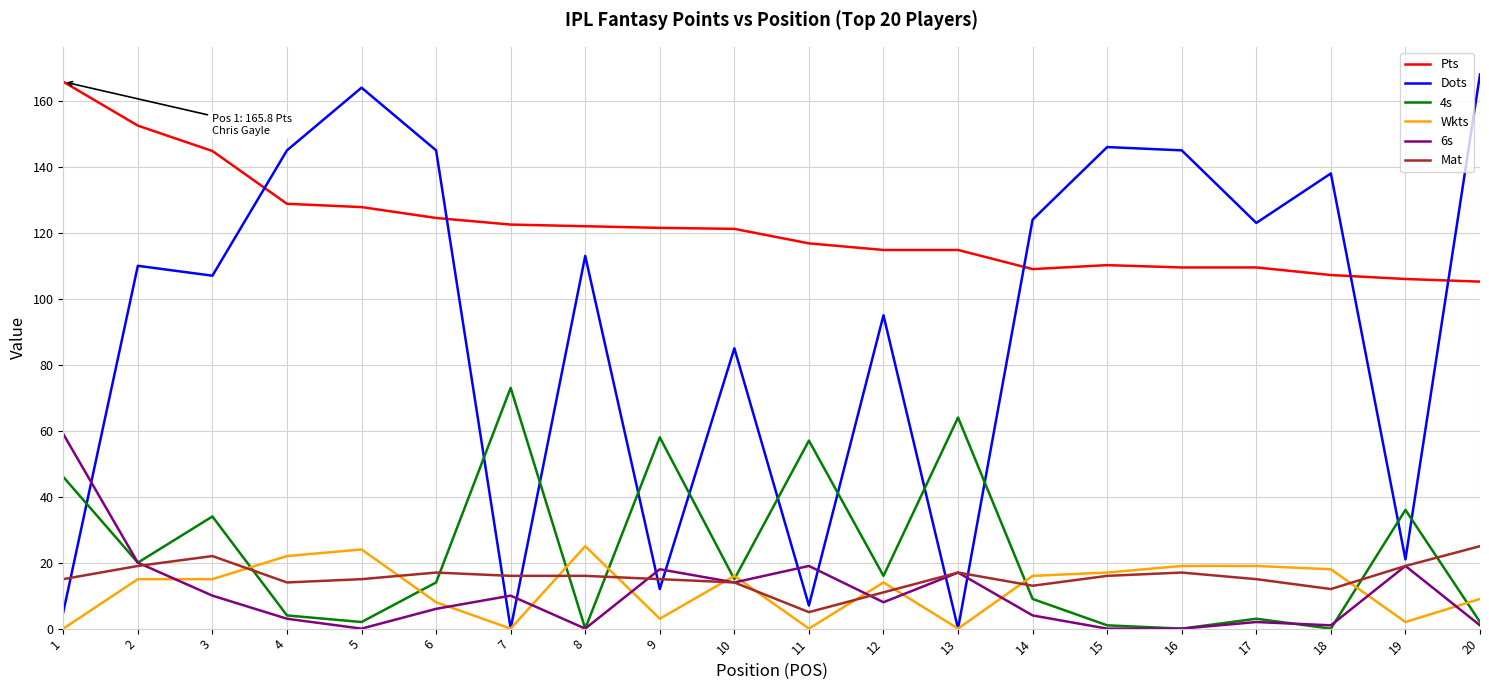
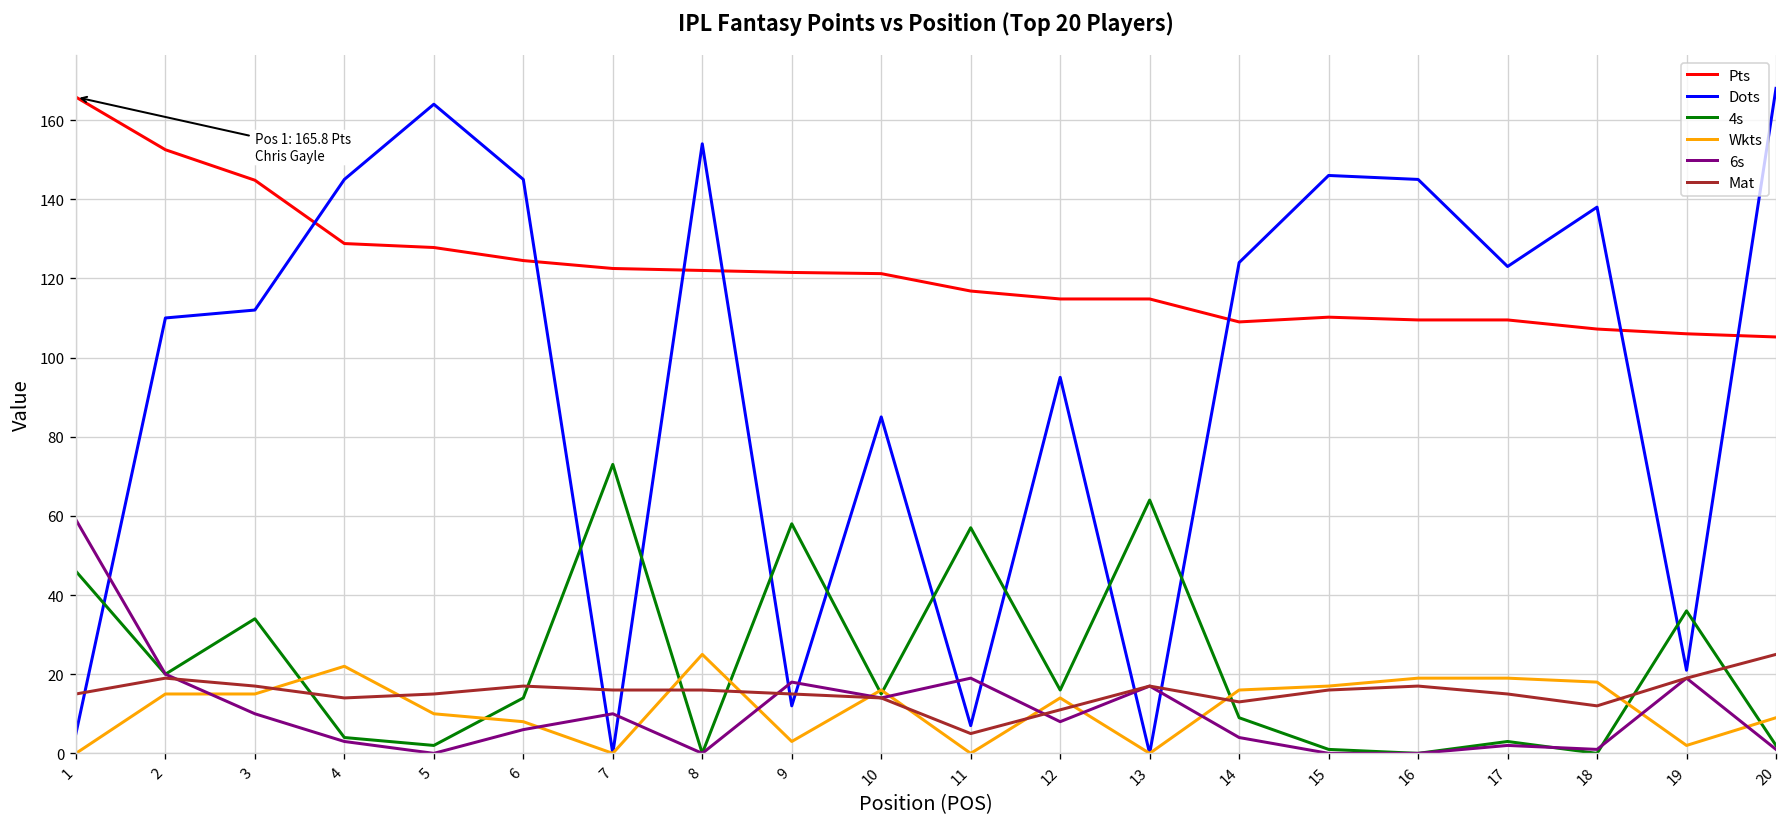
Dots, 3: 107 -> 112
Mat, 3: 22 -> 17
Wkts, 5: 24 -> 10
Dots, 8: 113 -> 154
